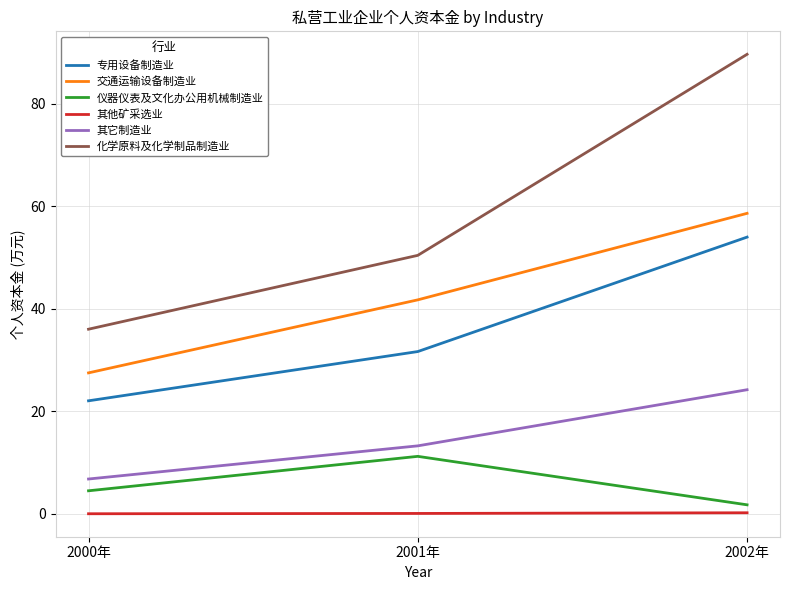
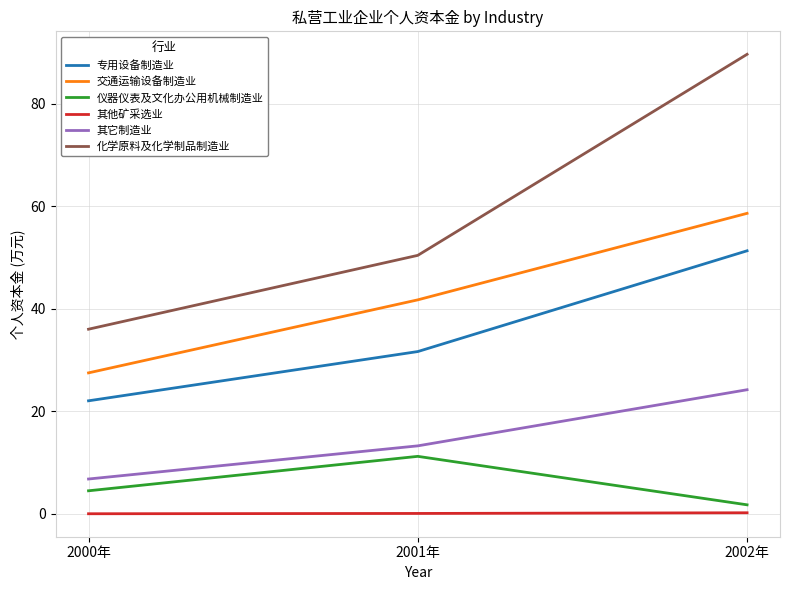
专用设备制造业, 2002年: 54 -> 51
